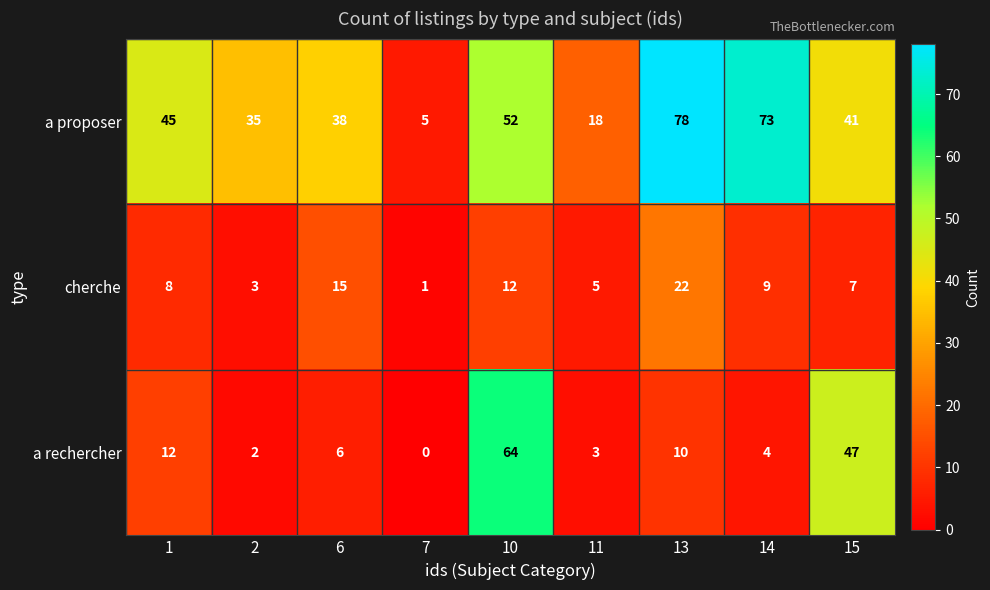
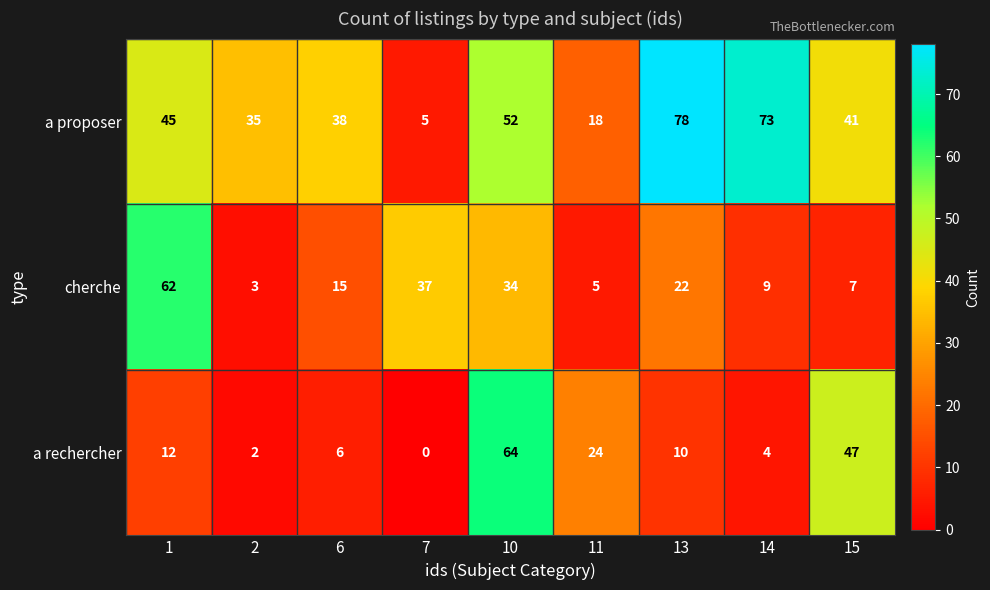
cherche, 1: 8 -> 62
cherche, 7: 1 -> 37
cherche, 10: 12 -> 34
a rechercher, 11: 3 -> 24
